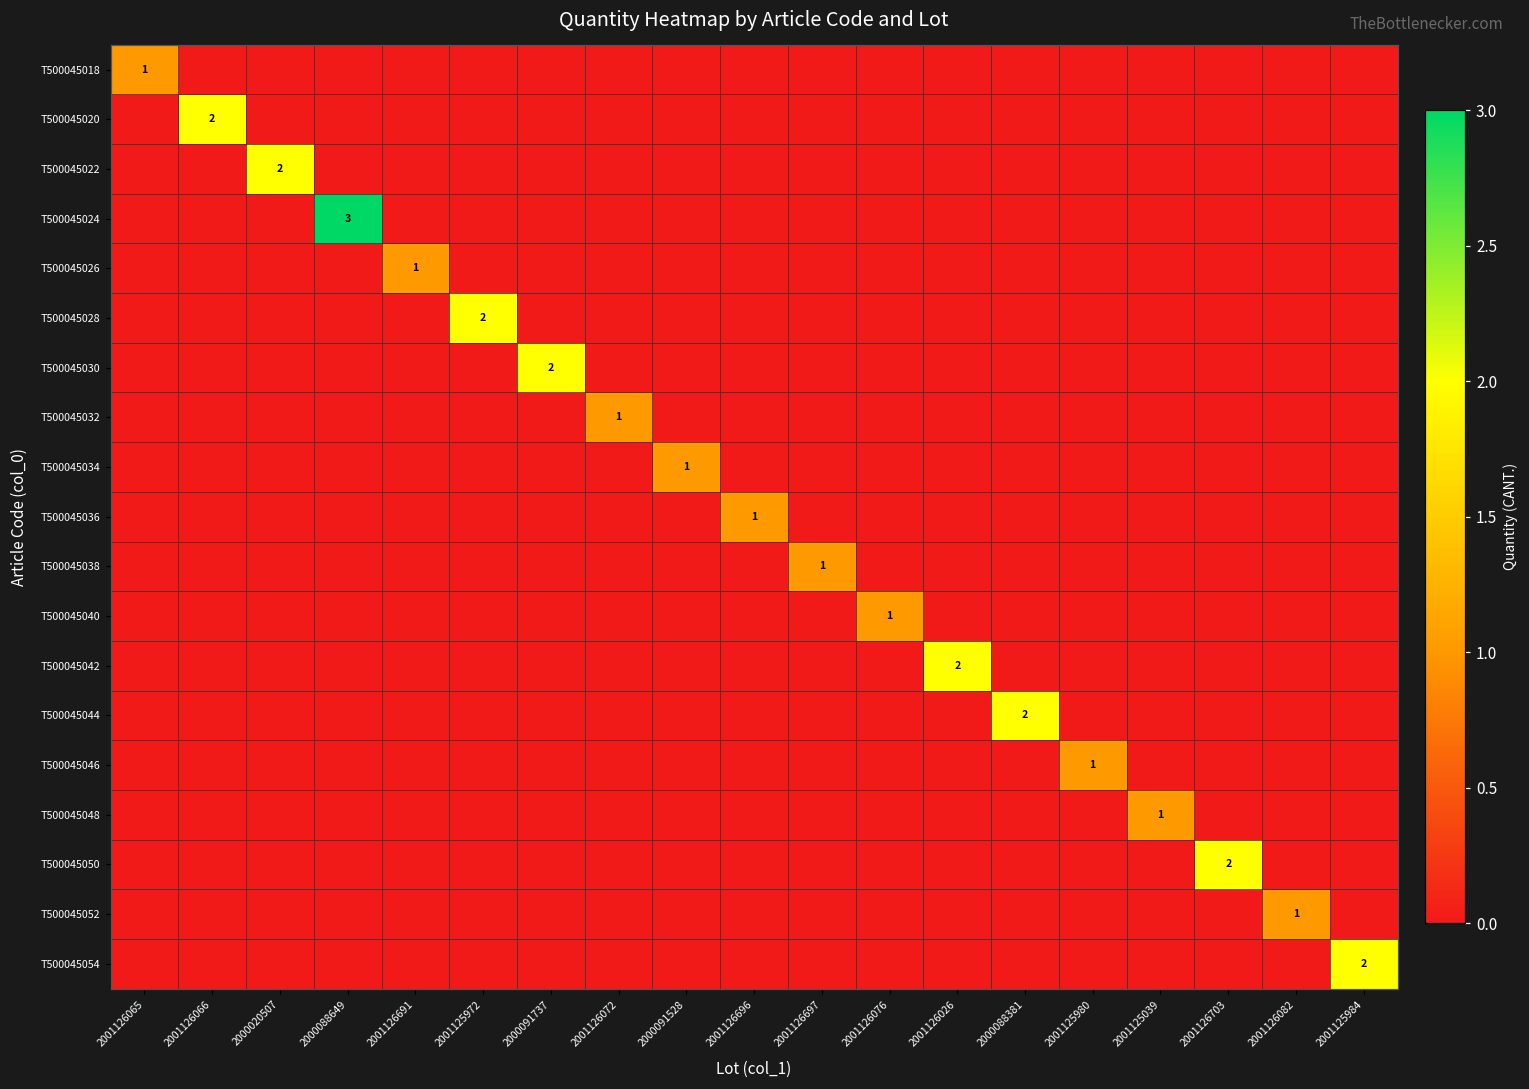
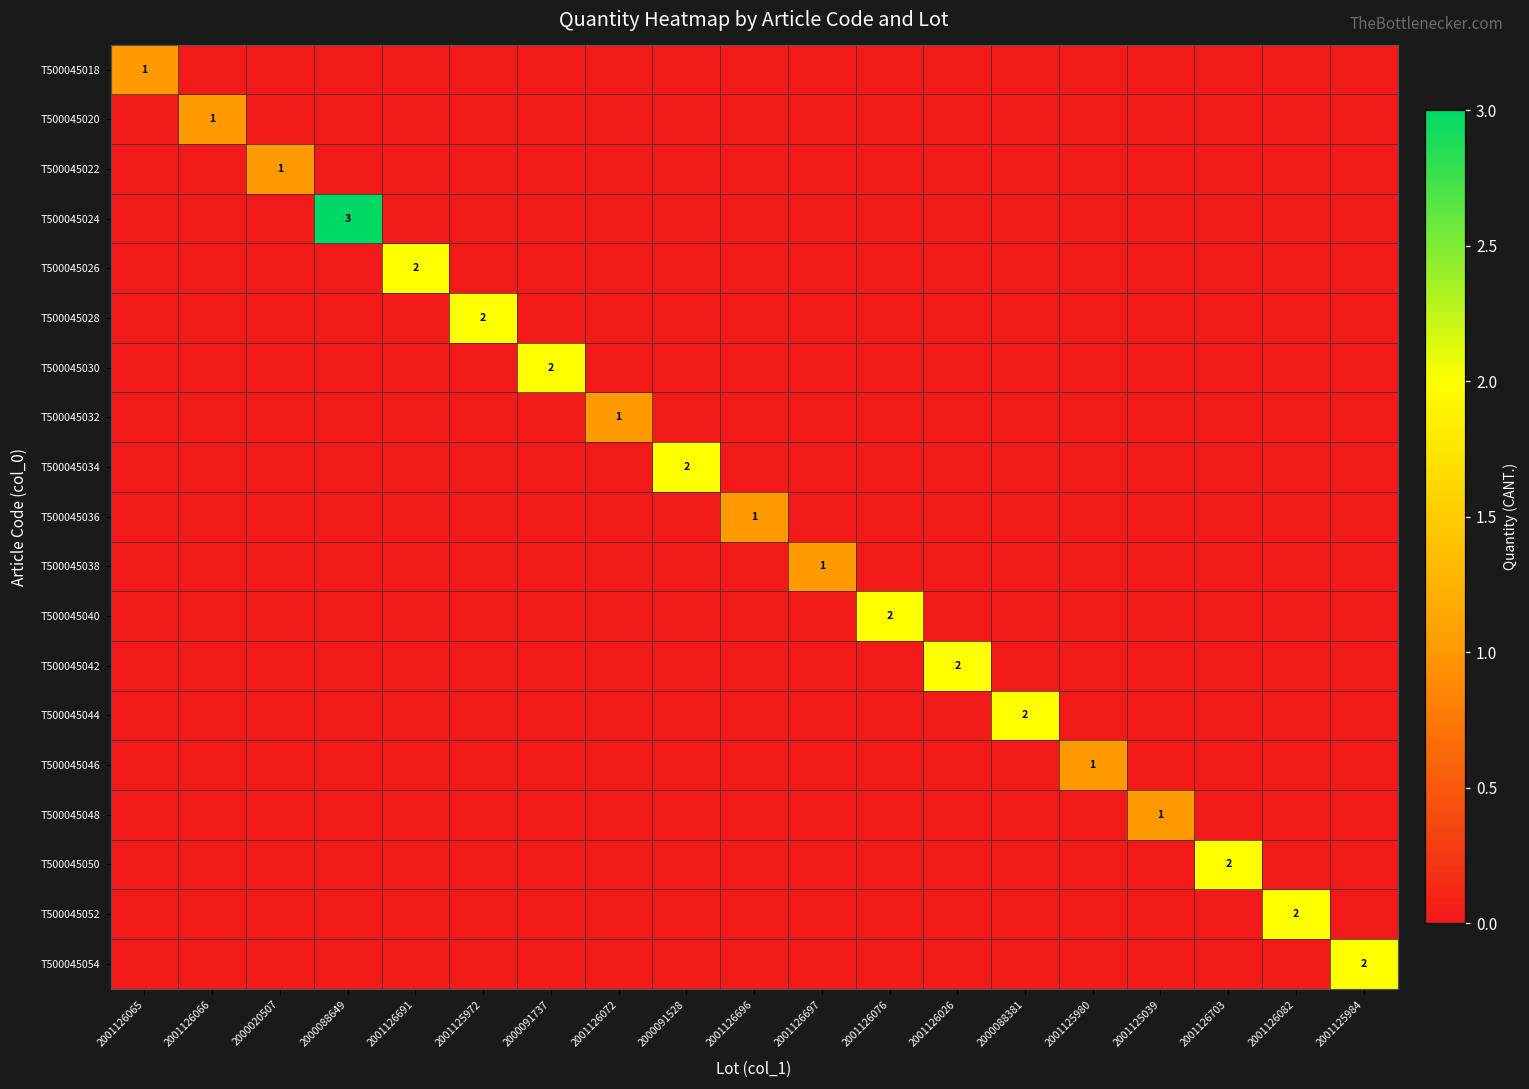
T500045020, 2001126066: 2 -> 1
T500045022, 2000020507: 2 -> 1
T500045026, 2001126691: 1 -> 2
T500045034, 2000091528: 1 -> 2
T500045040, 2001126076: 1 -> 2
T500045052, 2001126082: 1 -> 2
